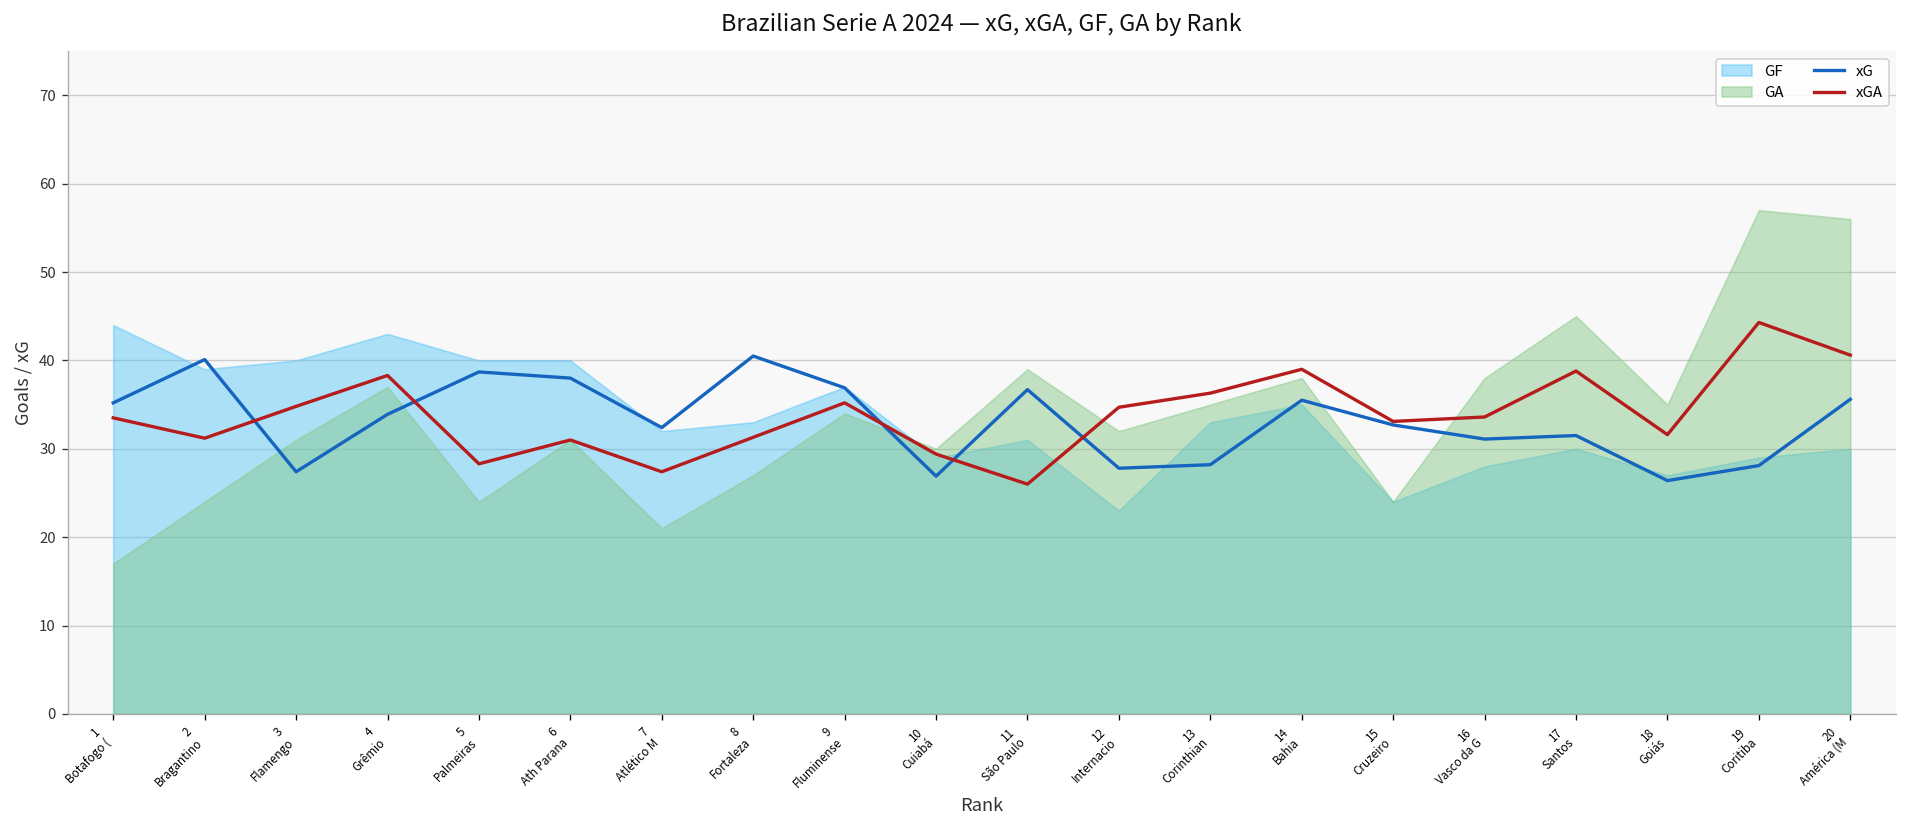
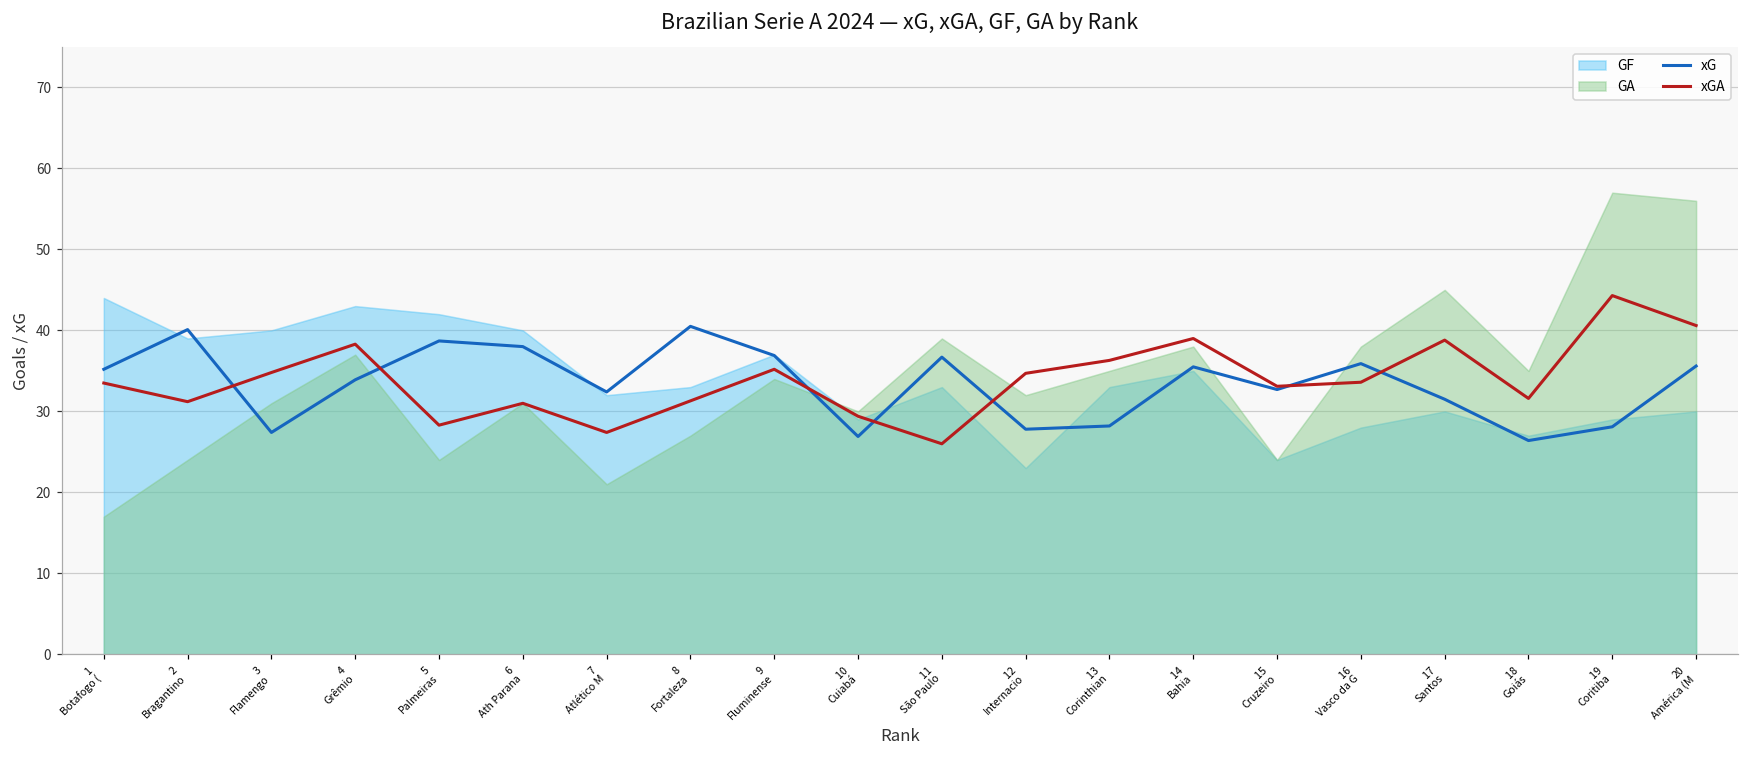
GF, 5 Palmeiras: 40 -> 42
GF, 11 São Paulo: 31 -> 33
xG, 16 Vasco da G: 31 -> 36
